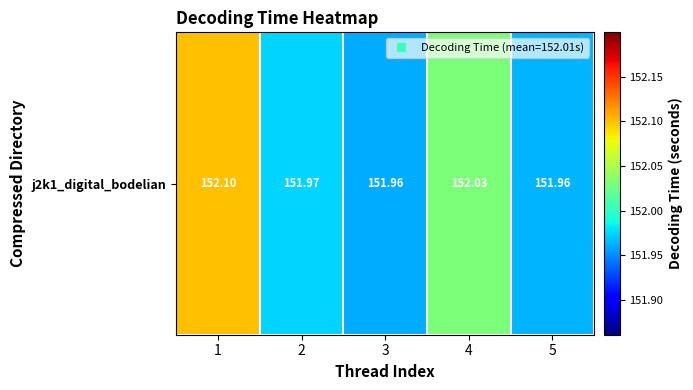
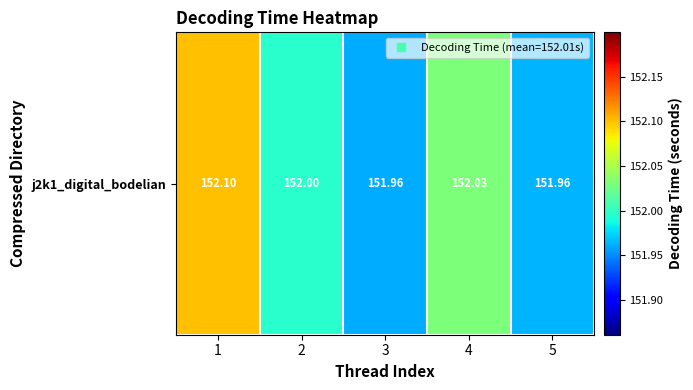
j2k1_digital_bodelian, 2: 151.97 -> 152.00
